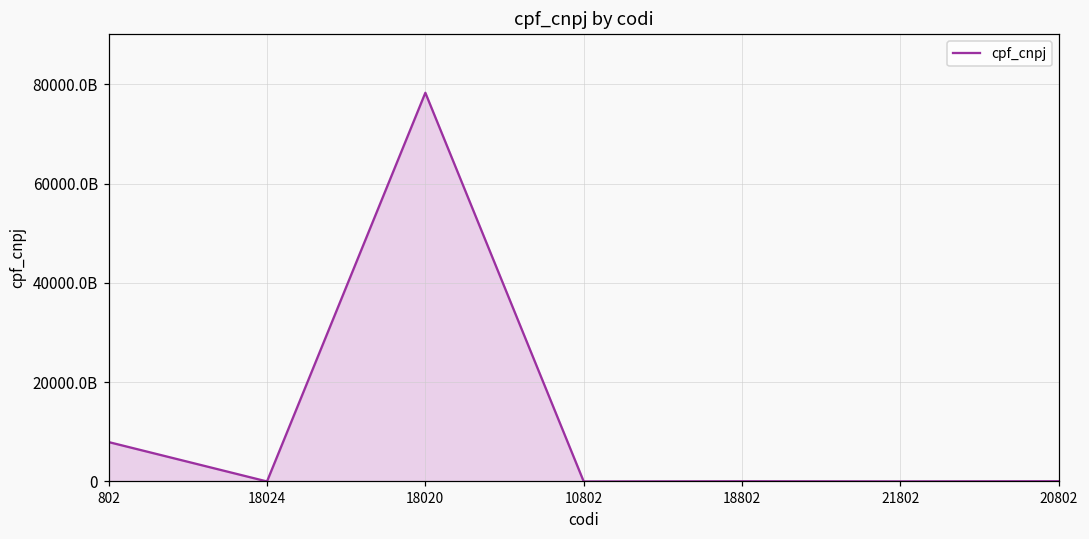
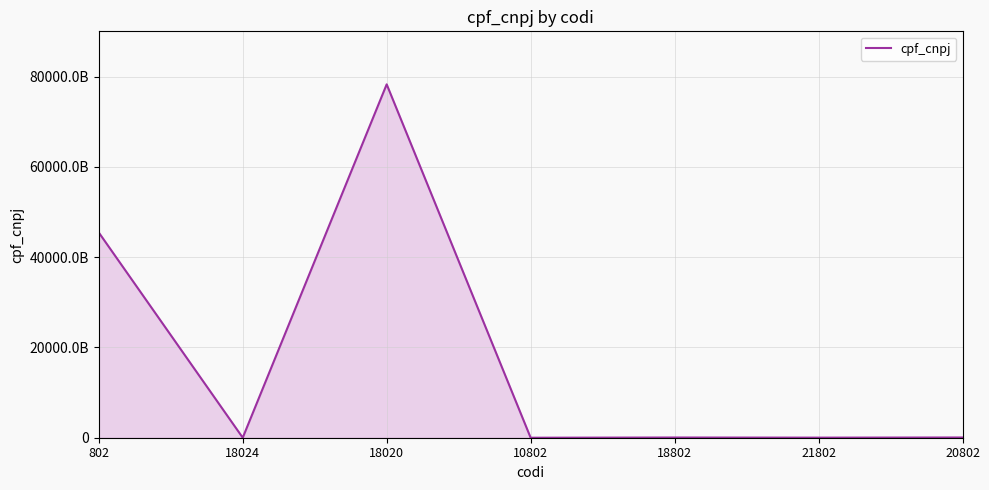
802: 8000000000000 -> 45000000000000
